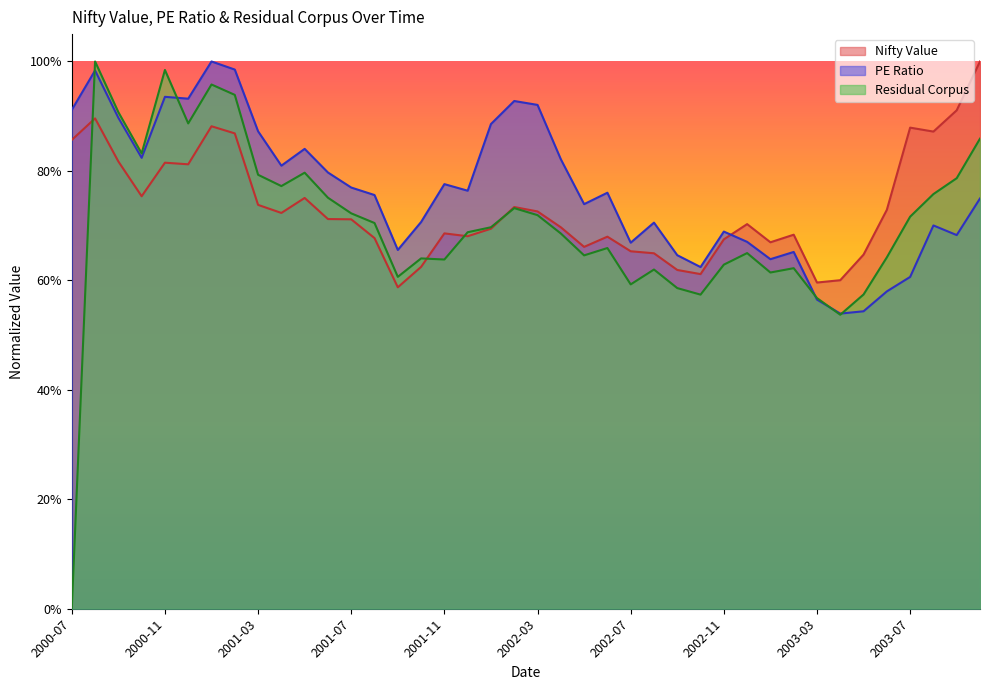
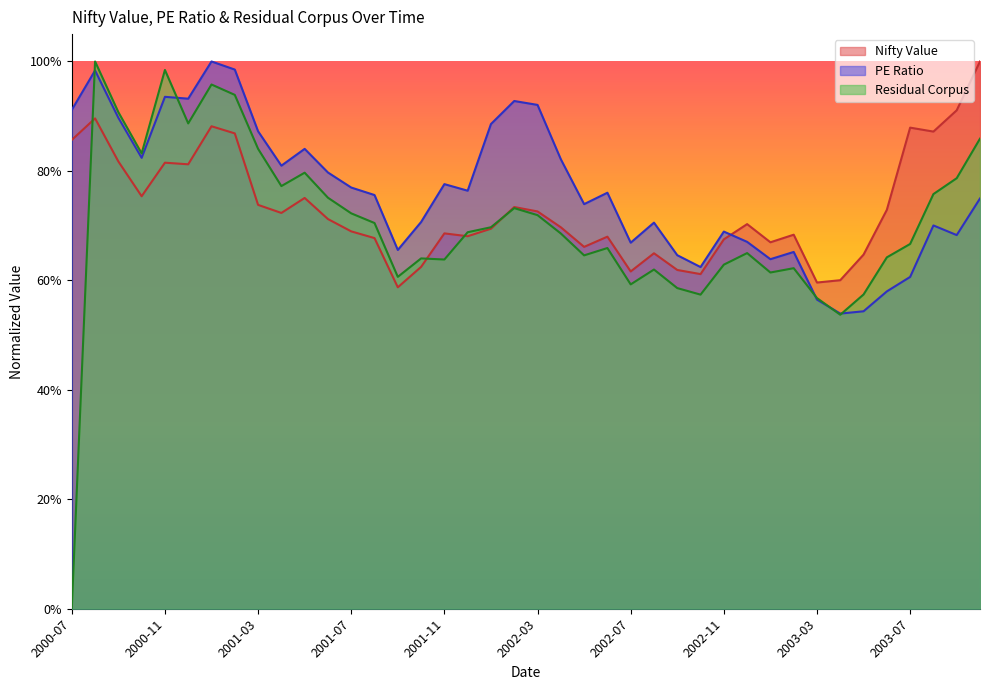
Residual Corpus, 2001-03: 79% -> 84%
Nifty Value, 2001-07: 71% -> 69%
Nifty Value, 2002-07: 65% -> 62%
Residual Corpus, 2003-07: 72% -> 67%
